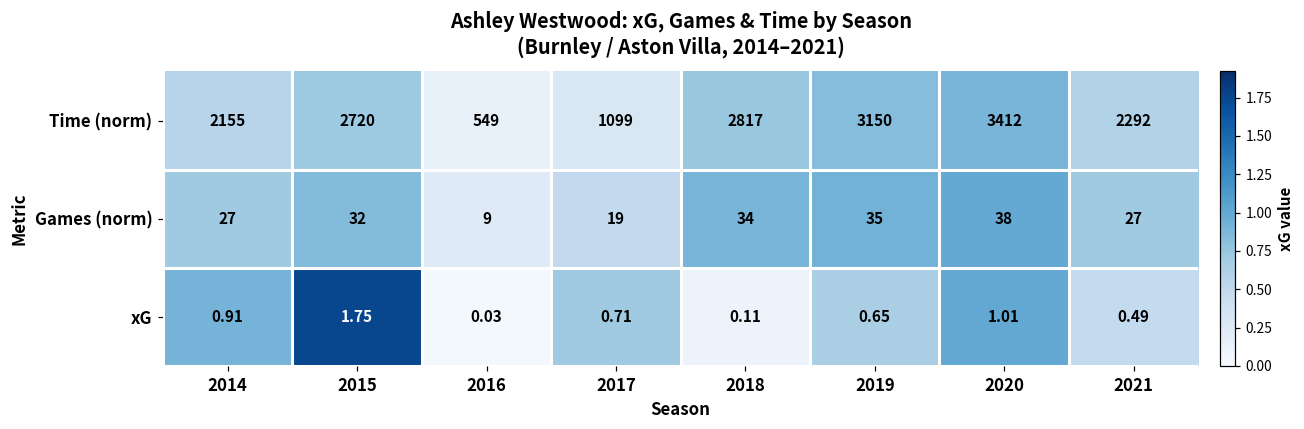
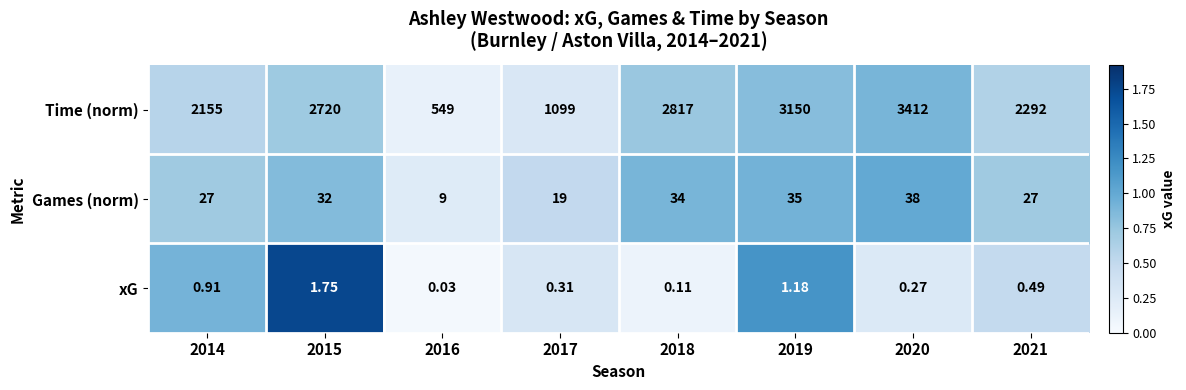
xG, 2017: 0.71 -> 0.31
xG, 2019: 0.65 -> 1.18
xG, 2020: 1.01 -> 0.27
